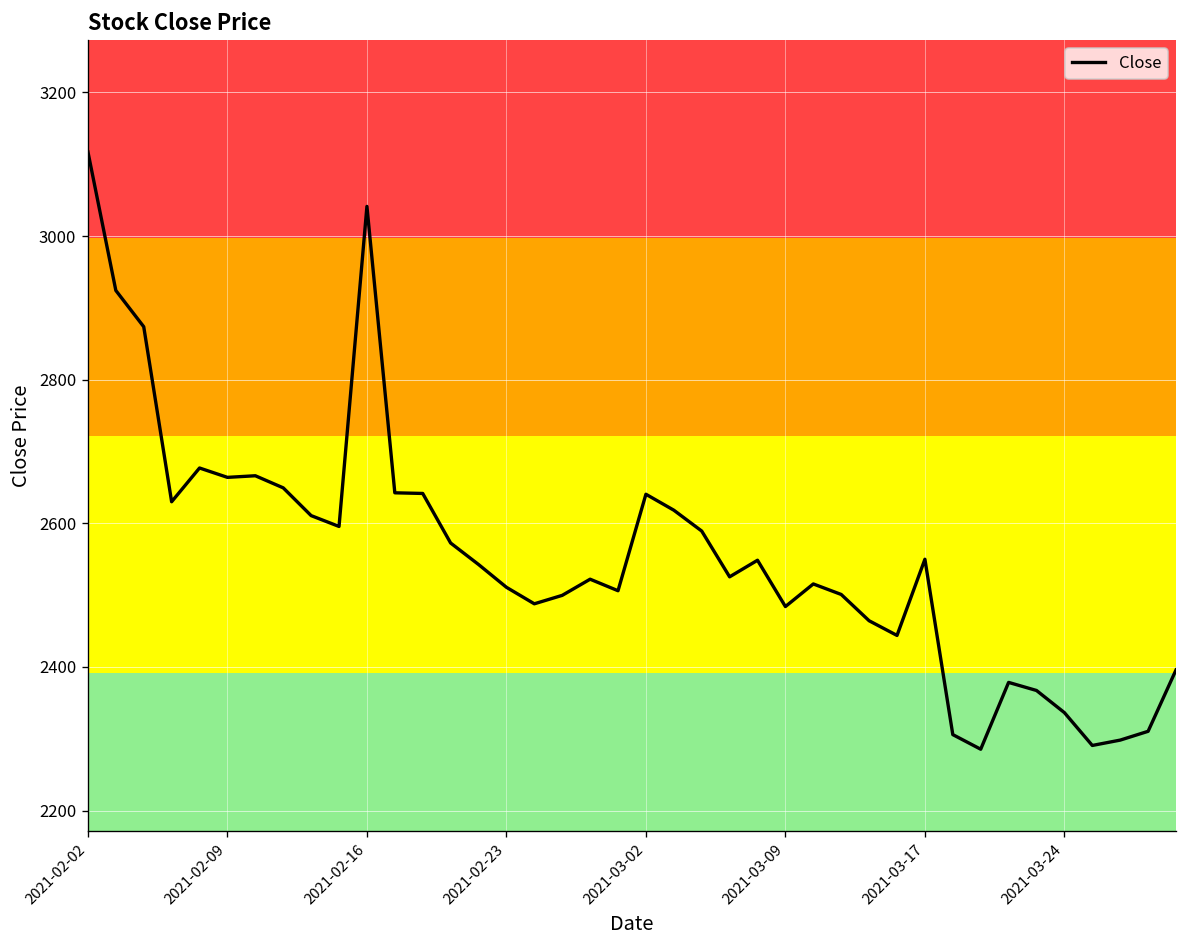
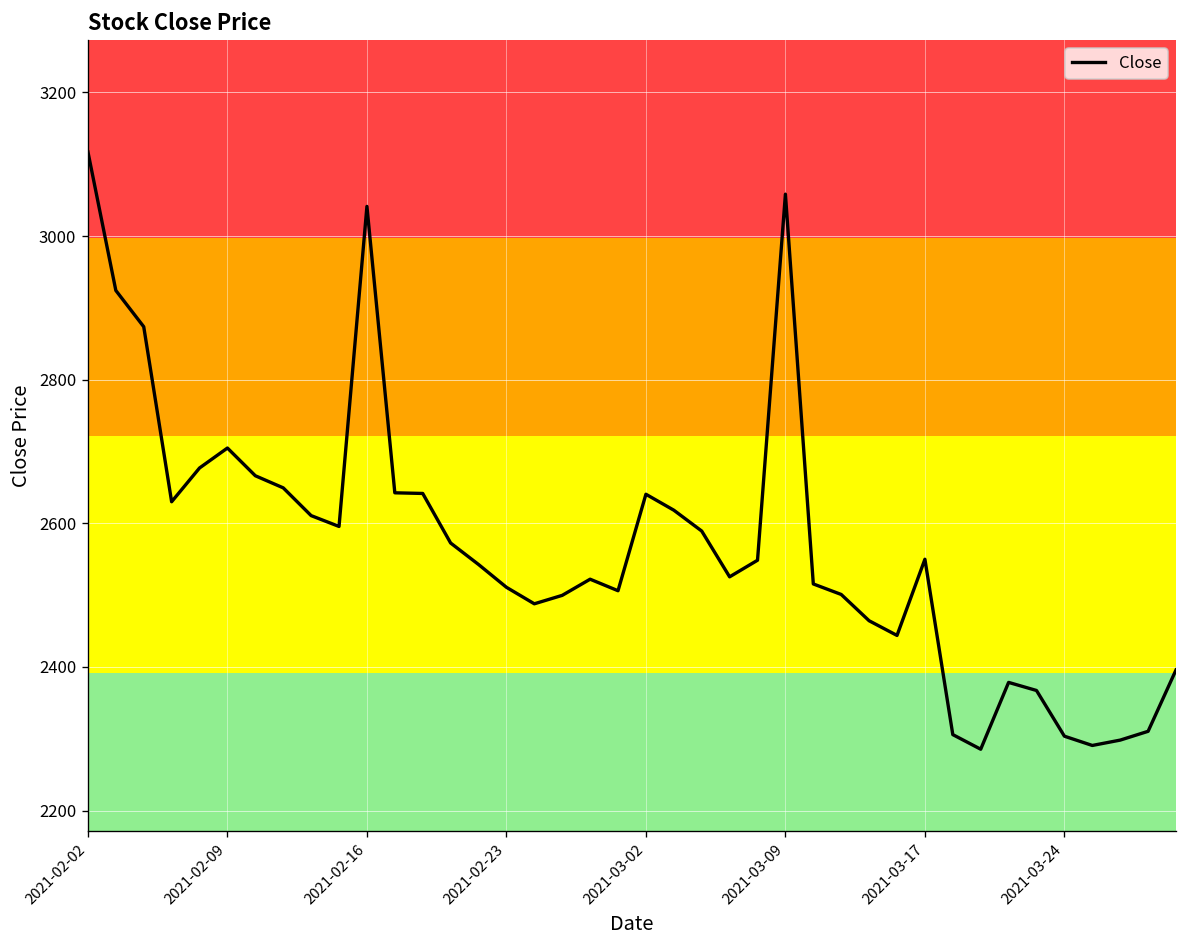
2021-02-09: 2660 -> 2700
2021-03-09: 2480 -> 3060
2021-03-24: 2340 -> 2300
